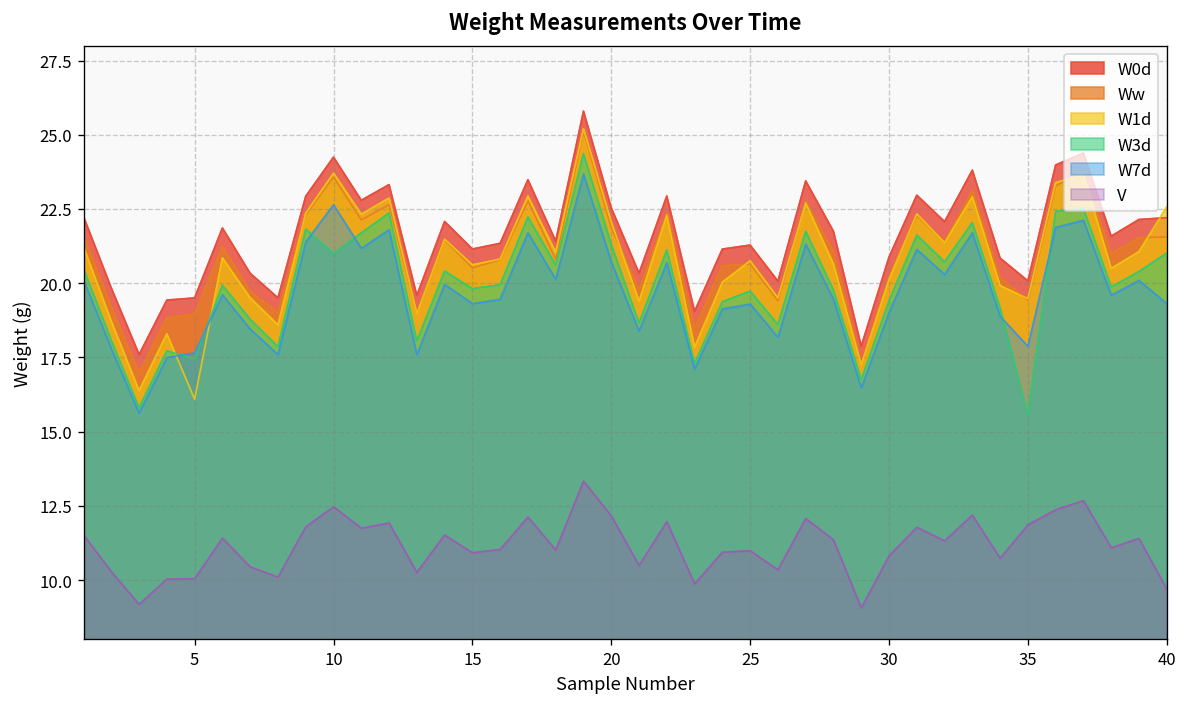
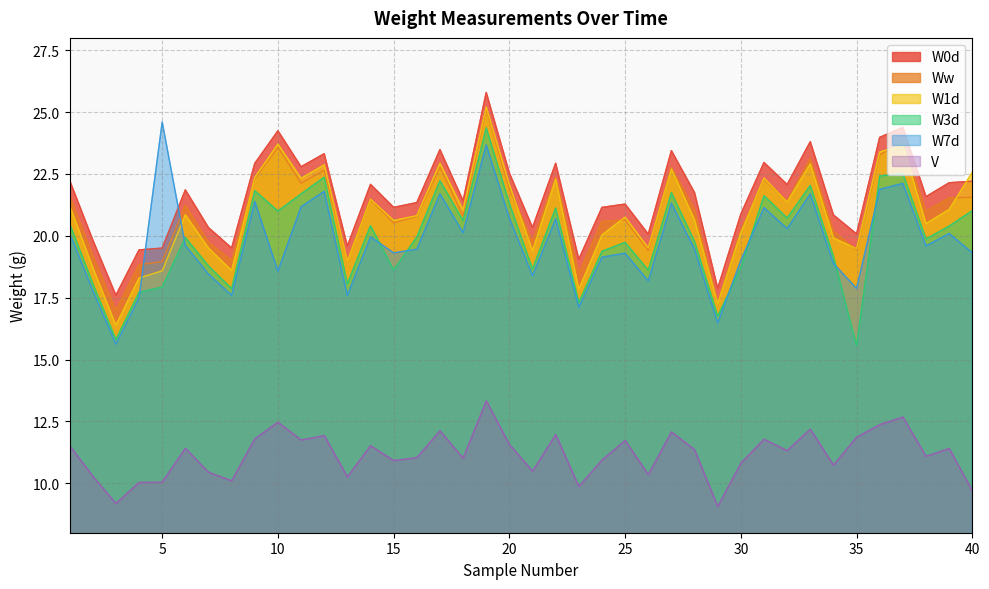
W1d, 5: 16.1 -> 18.6
W3d, 5: 17.5 -> 17.9
W7d, 5: 17.7 -> 24.6
W7d, 10: 22.6 -> 18.6
W3d, 15: 19.8 -> 18.6
V, 20: 12.2 -> 11.6
V, 25: 11.0 -> 11.7
W3d, 30: 19.4 -> 18.7
